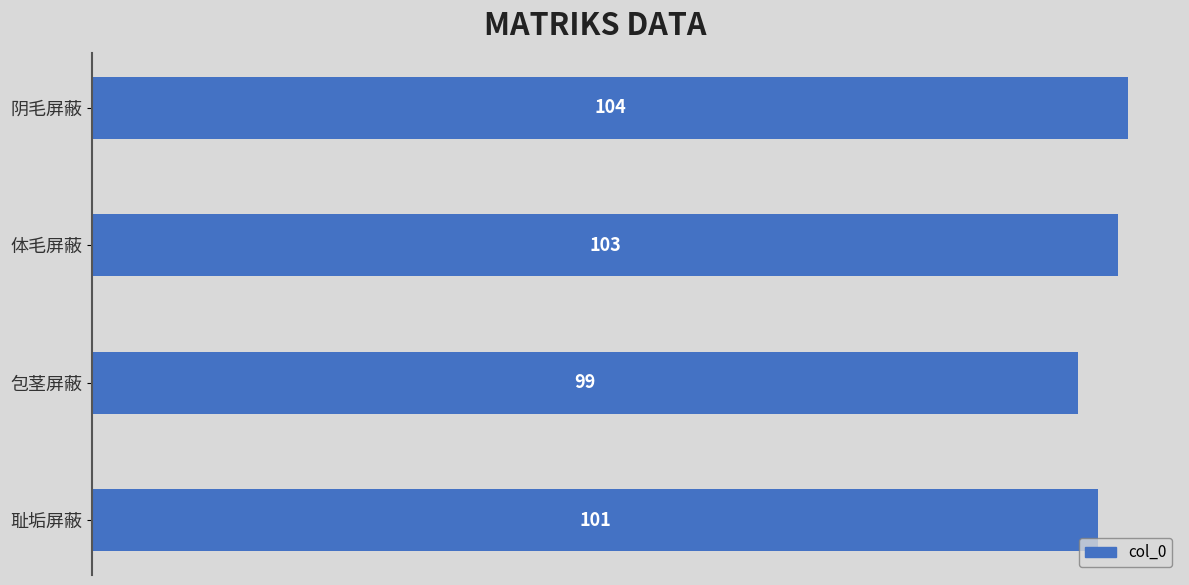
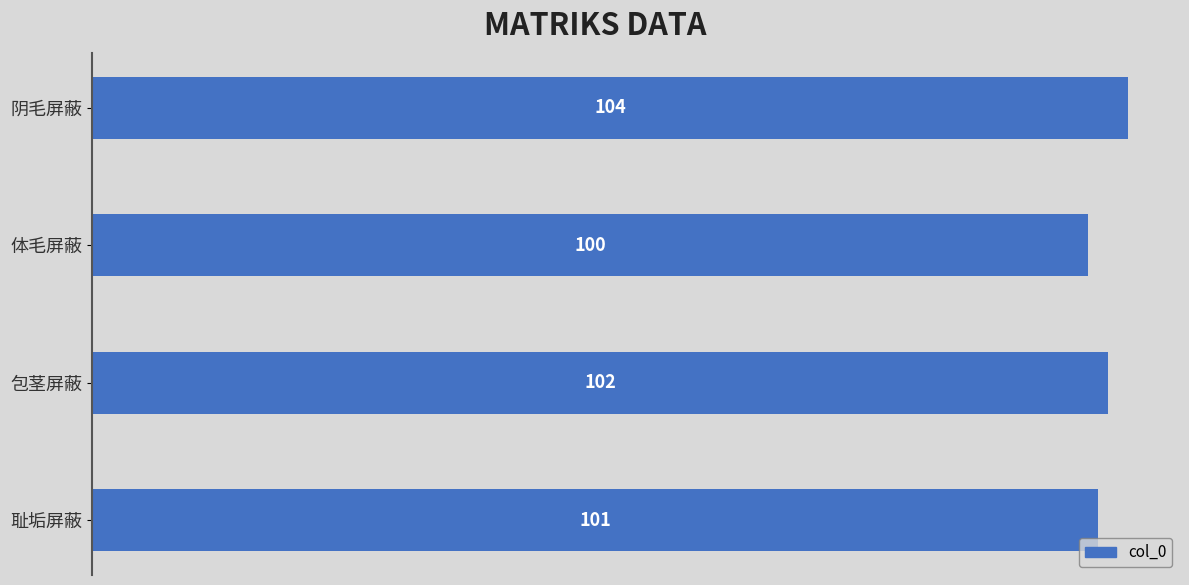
体毛屏蔽: 103 -> 100
包茎屏蔽: 99 -> 102
